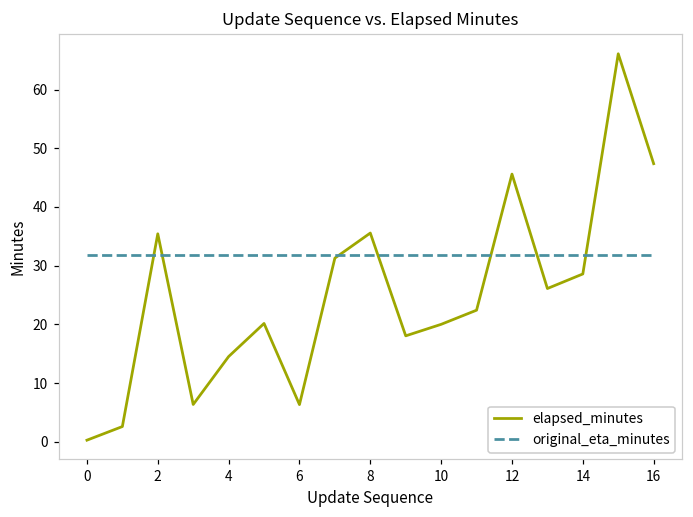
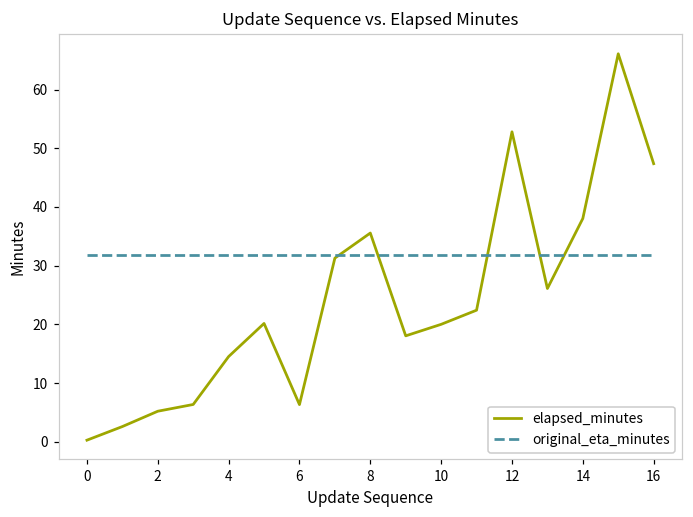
elapsed_minutes, 2: 35 -> 5
elapsed_minutes, 12: 46 -> 53
elapsed_minutes, 14: 29 -> 38
